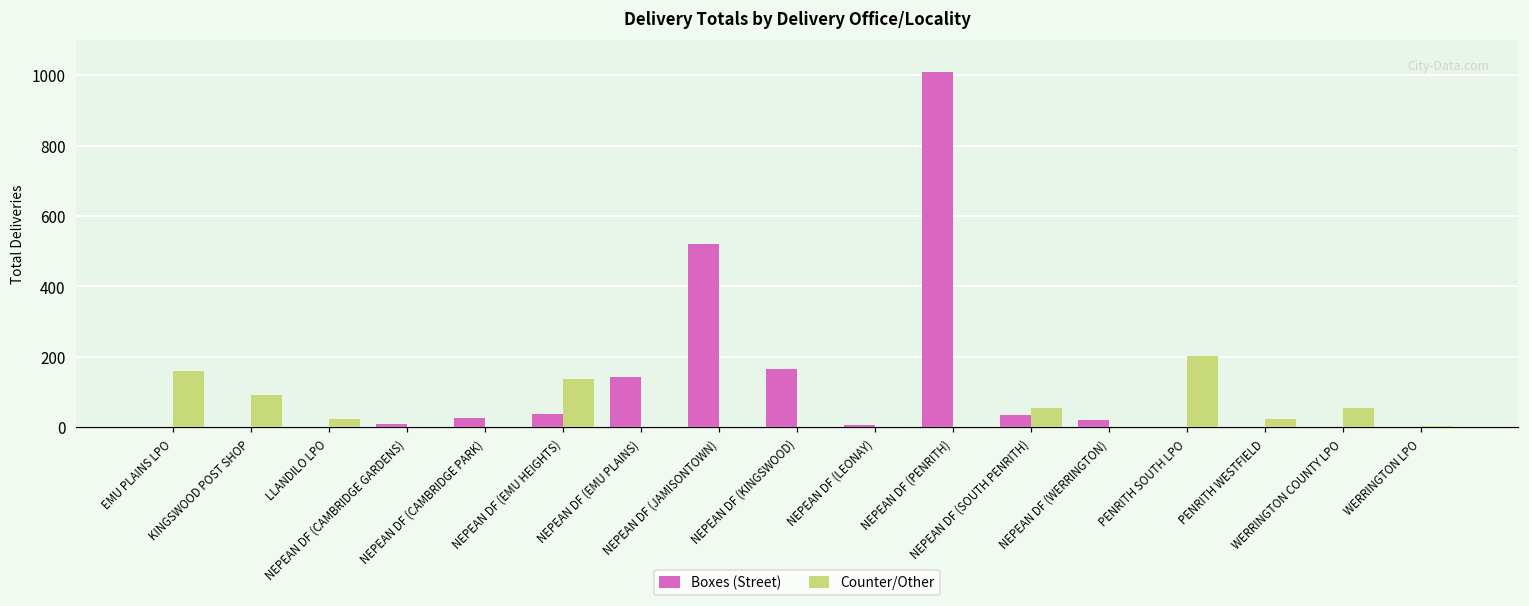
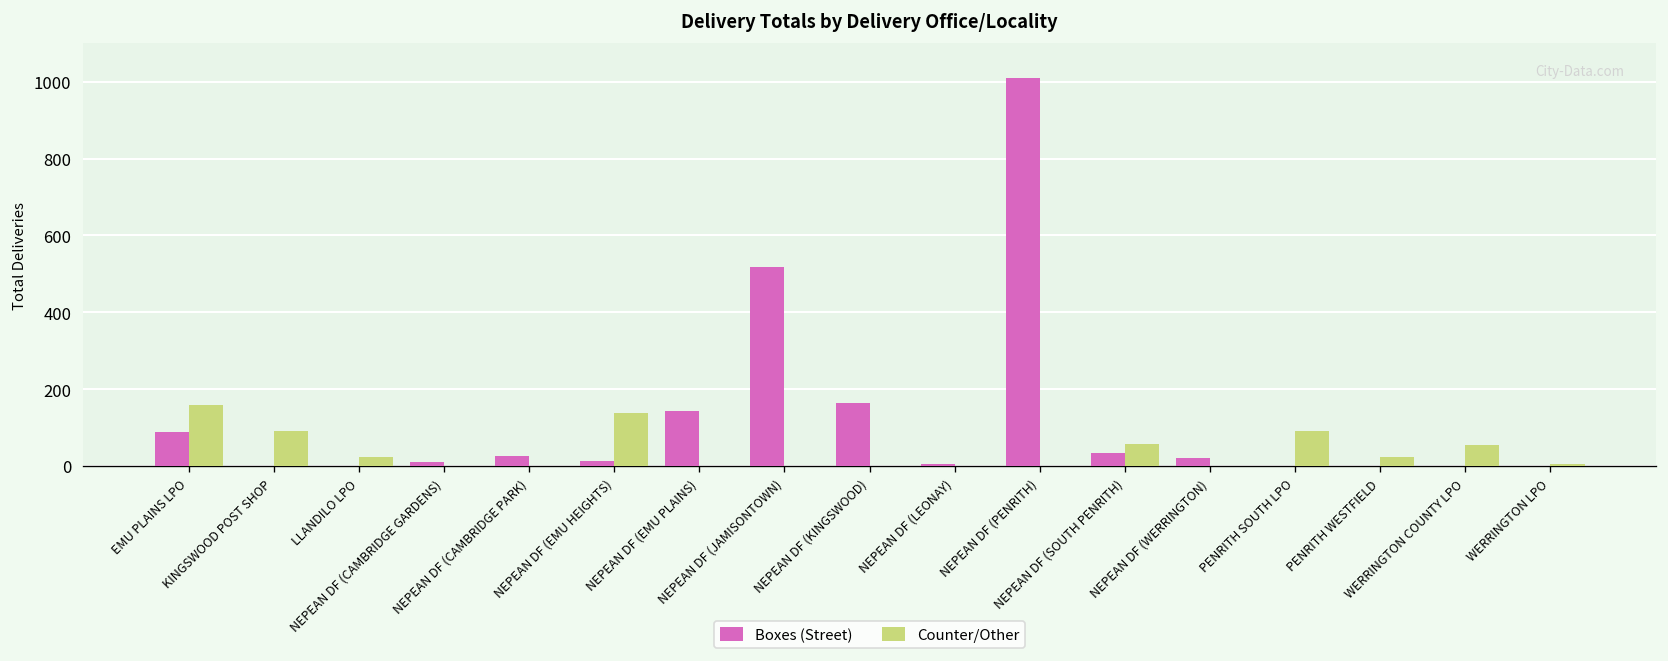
Boxes (Street), EMU PLAINS LPO: 0 -> 90
Boxes (Street), NEPEAN DF (EMU HEIGHTS): 40 -> 10
Counter/Other, PENRITH SOUTH LPO: 200 -> 90
